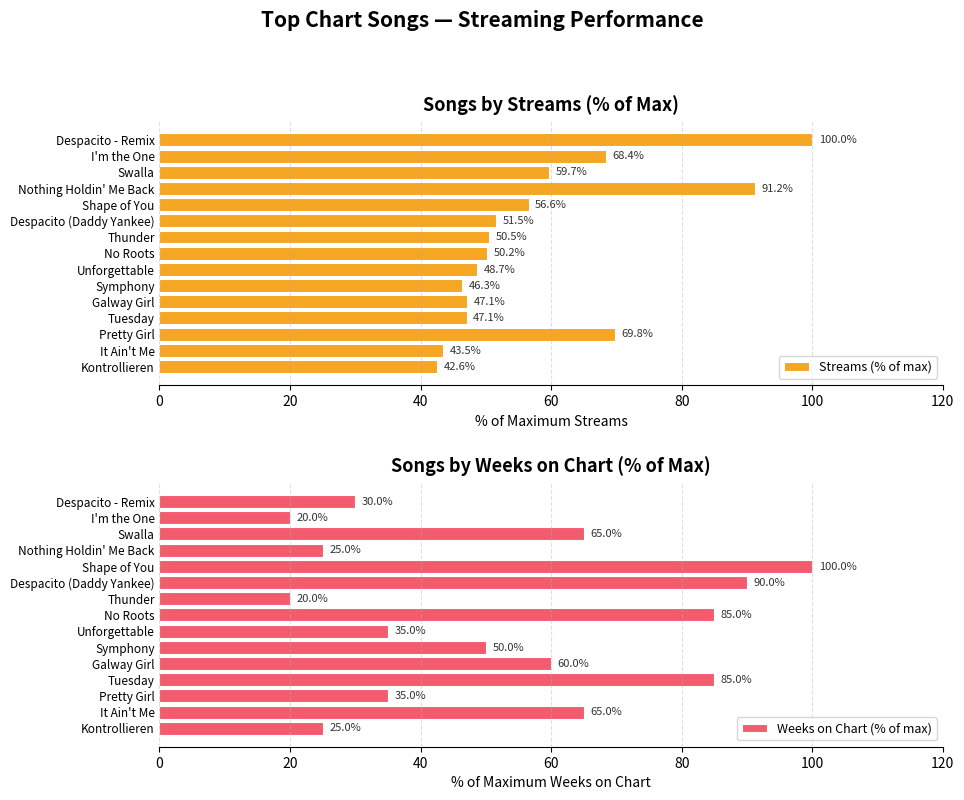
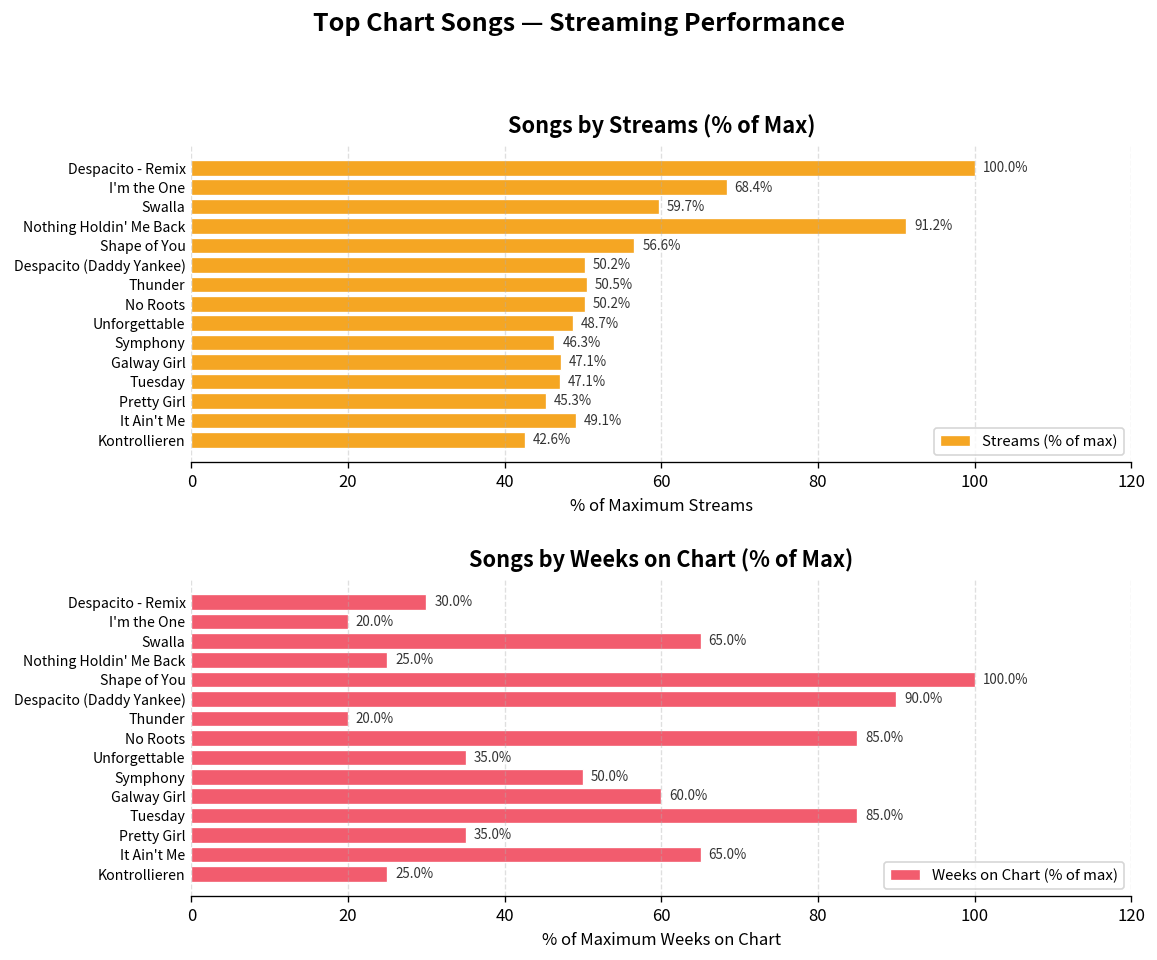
Songs by Streams (% of Max), Despacito (Daddy Yankee): 51.5% -> 50.2%
Songs by Streams (% of Max), Pretty Girl: 69.8% -> 45.3%
Songs by Streams (% of Max), It Ain't Me: 43.5% -> 49.1%
